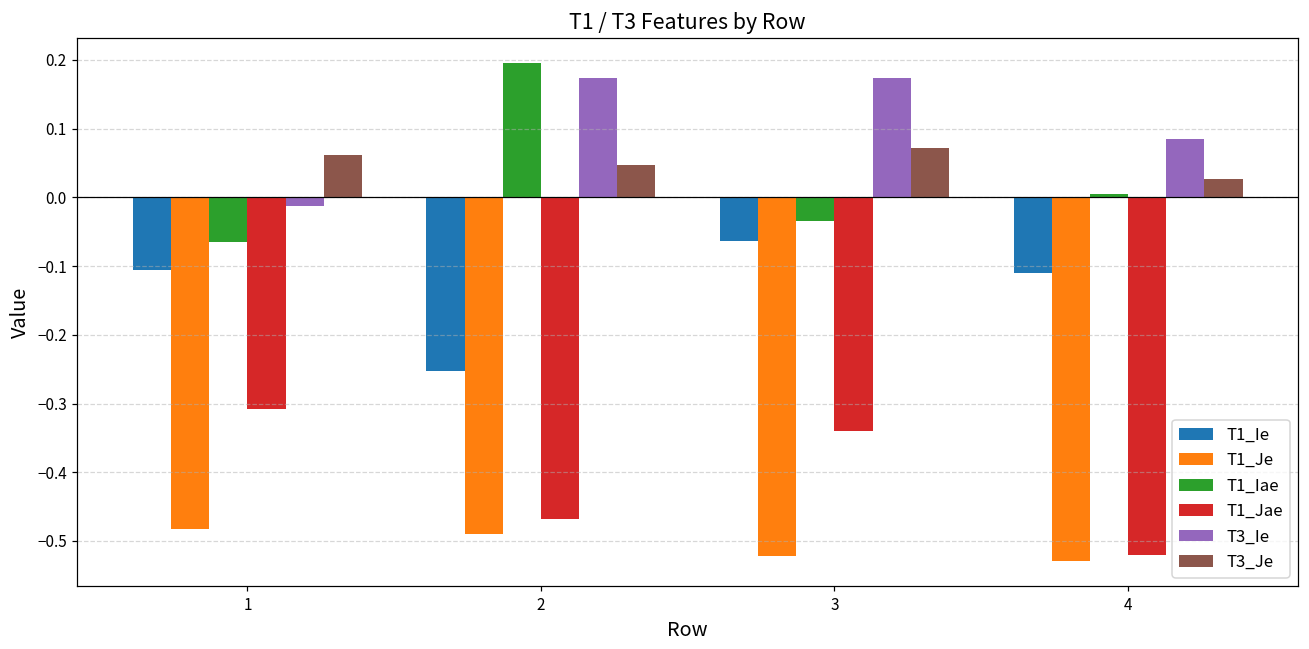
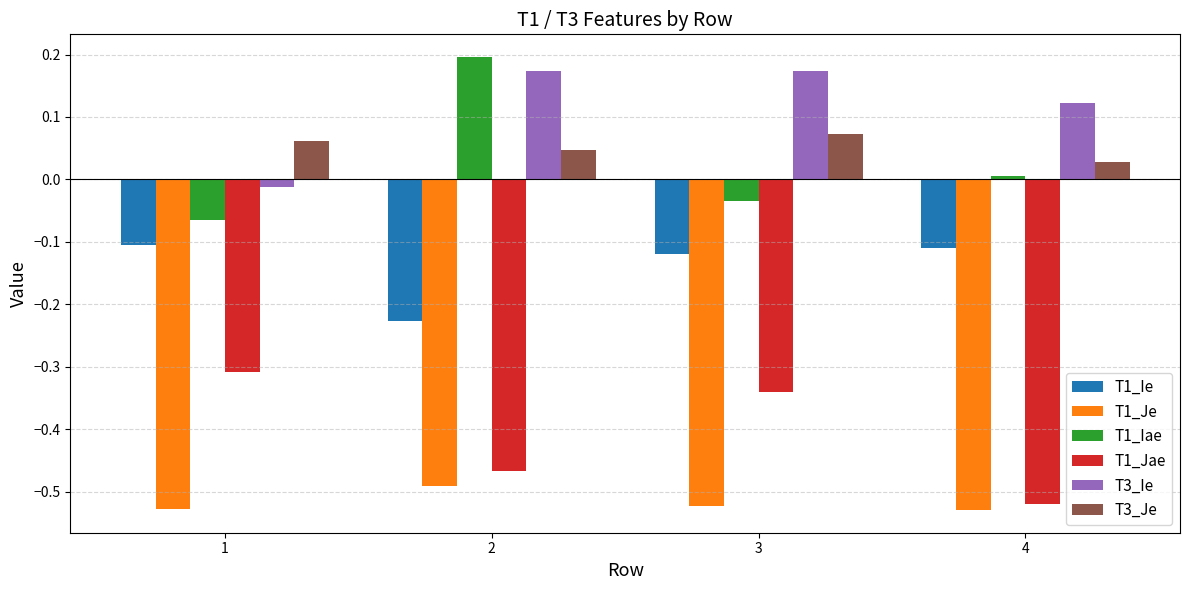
T1_Je, 1: -0.48 -> -0.53
T1_Ie, 2: -0.25 -> -0.23
T1_Ie, 3: -0.06 -> -0.12
T3_Ie, 4: 0.09 -> 0.12
